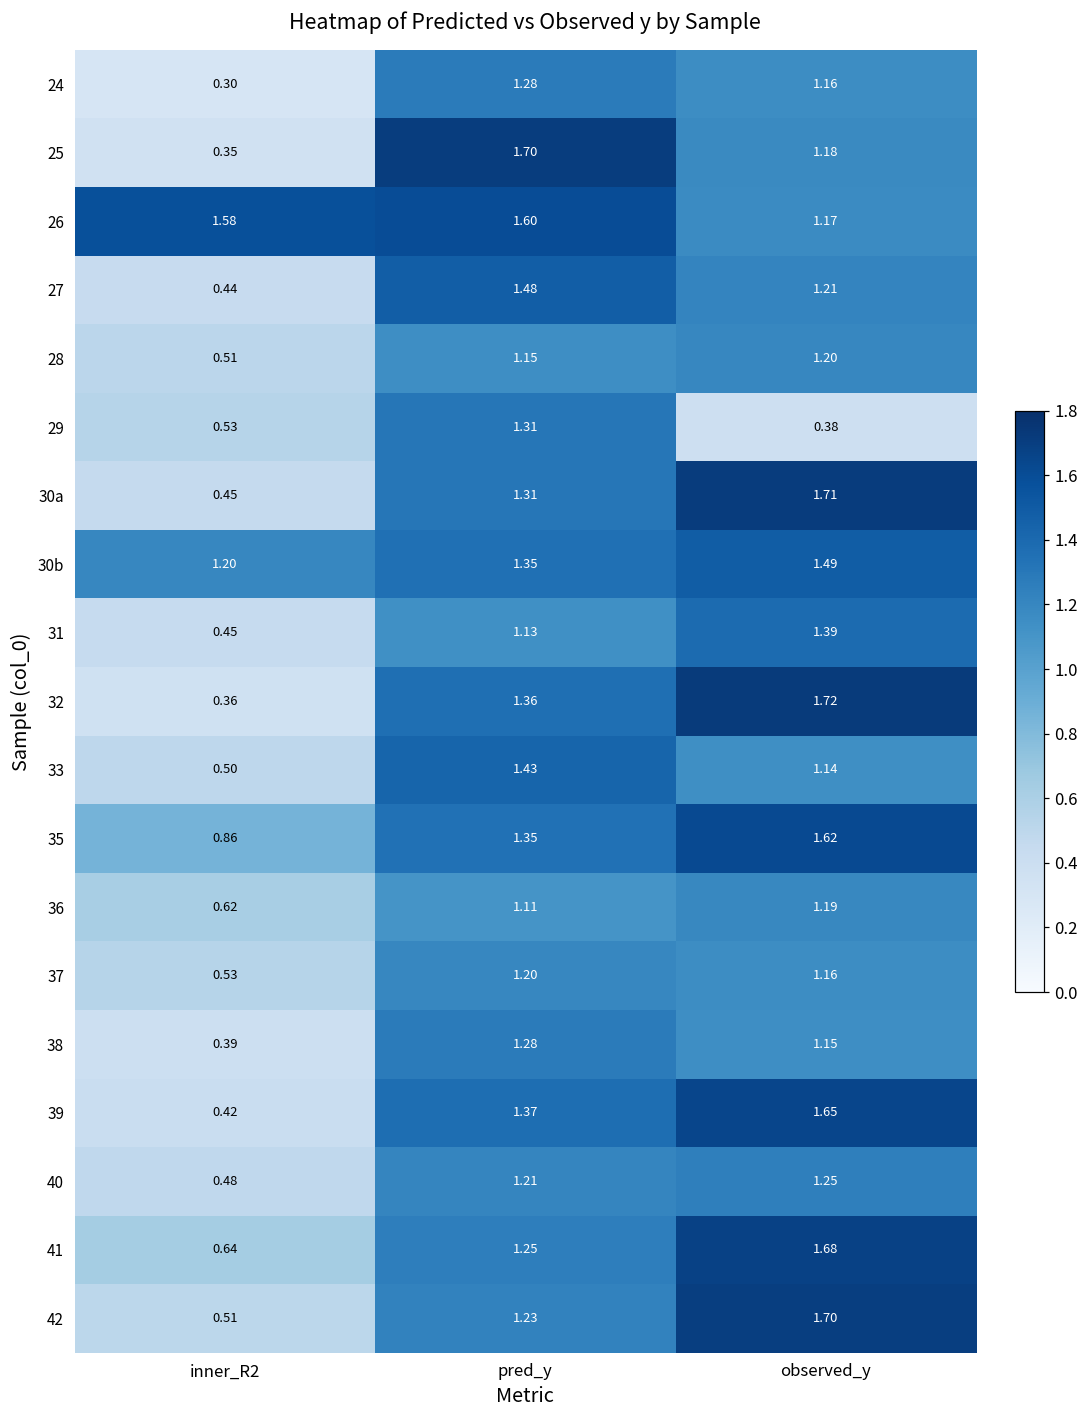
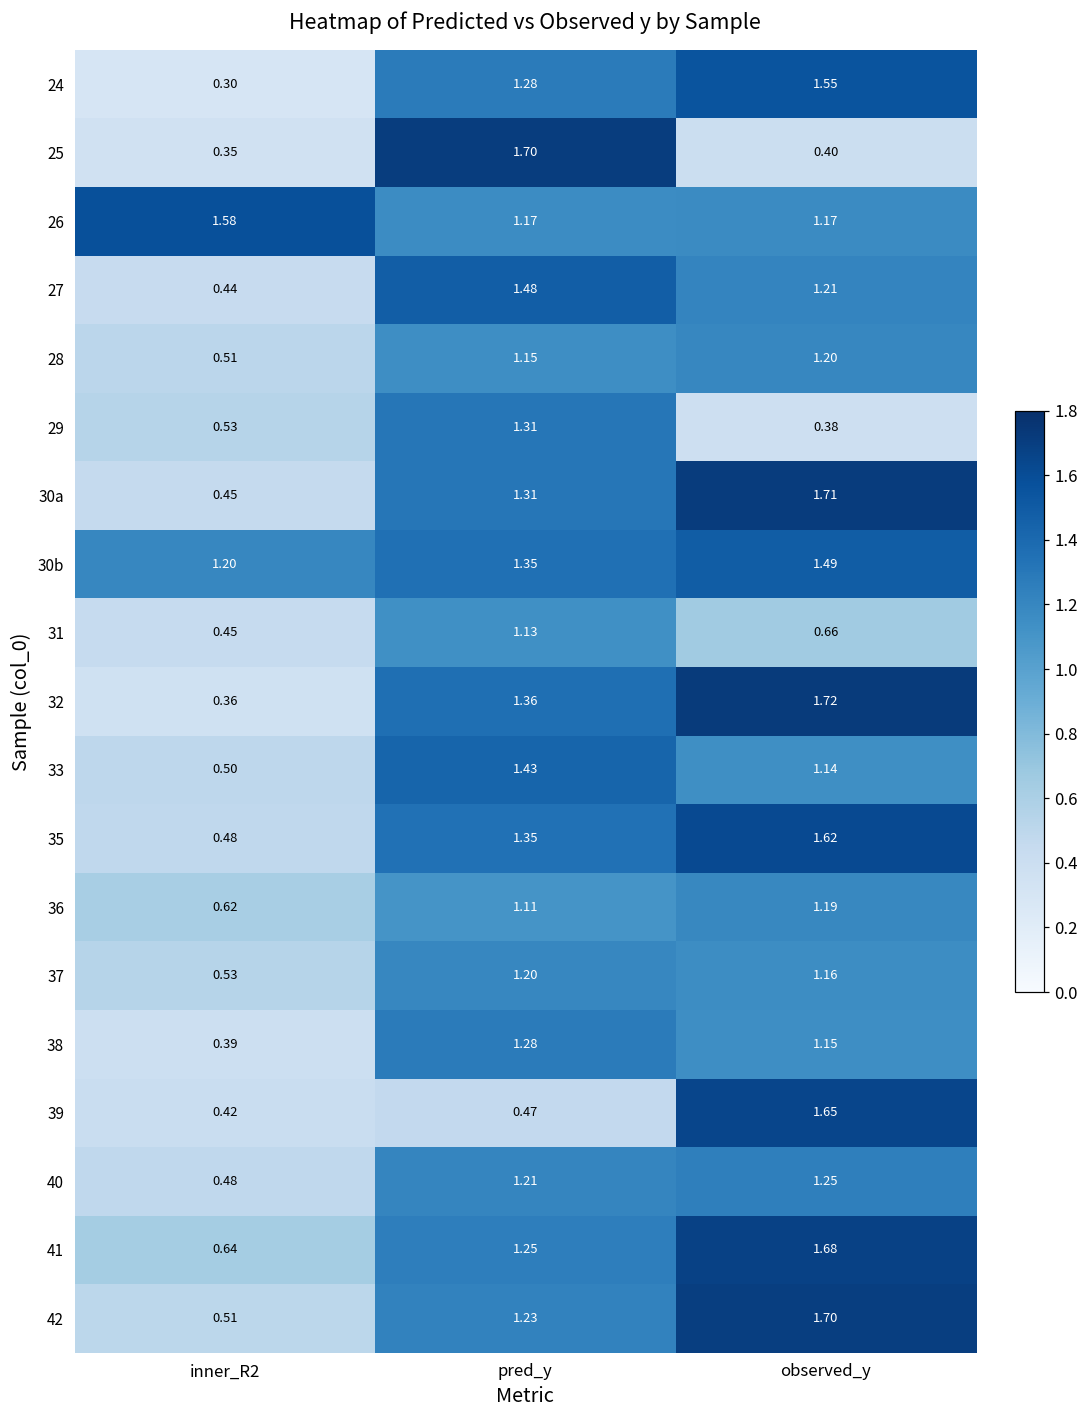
24, observed_y: 1.16 -> 1.55
25, observed_y: 1.18 -> 0.40
26, pred_y: 1.60 -> 1.17
31, observed_y: 1.39 -> 0.66
35, inner_R2: 0.86 -> 0.48
39, pred_y: 1.37 -> 0.47
